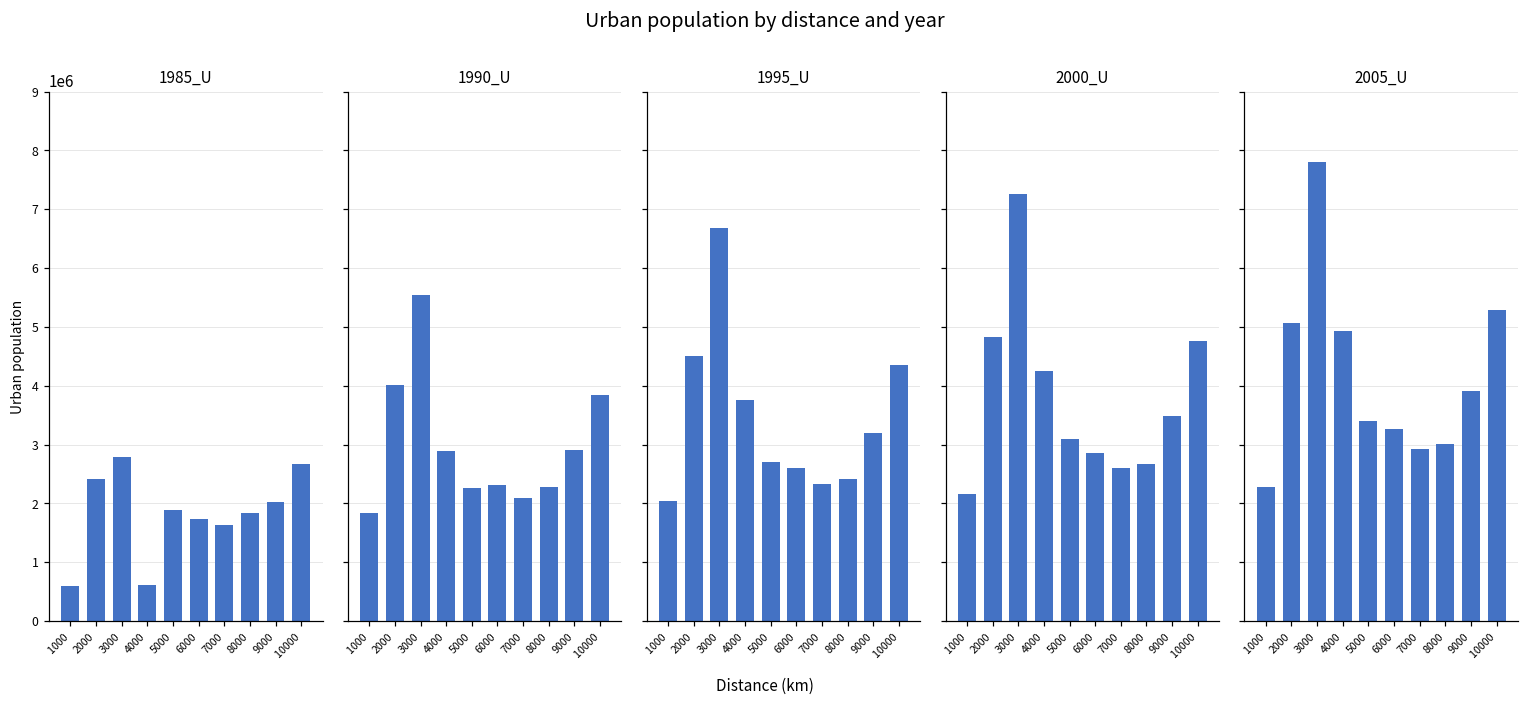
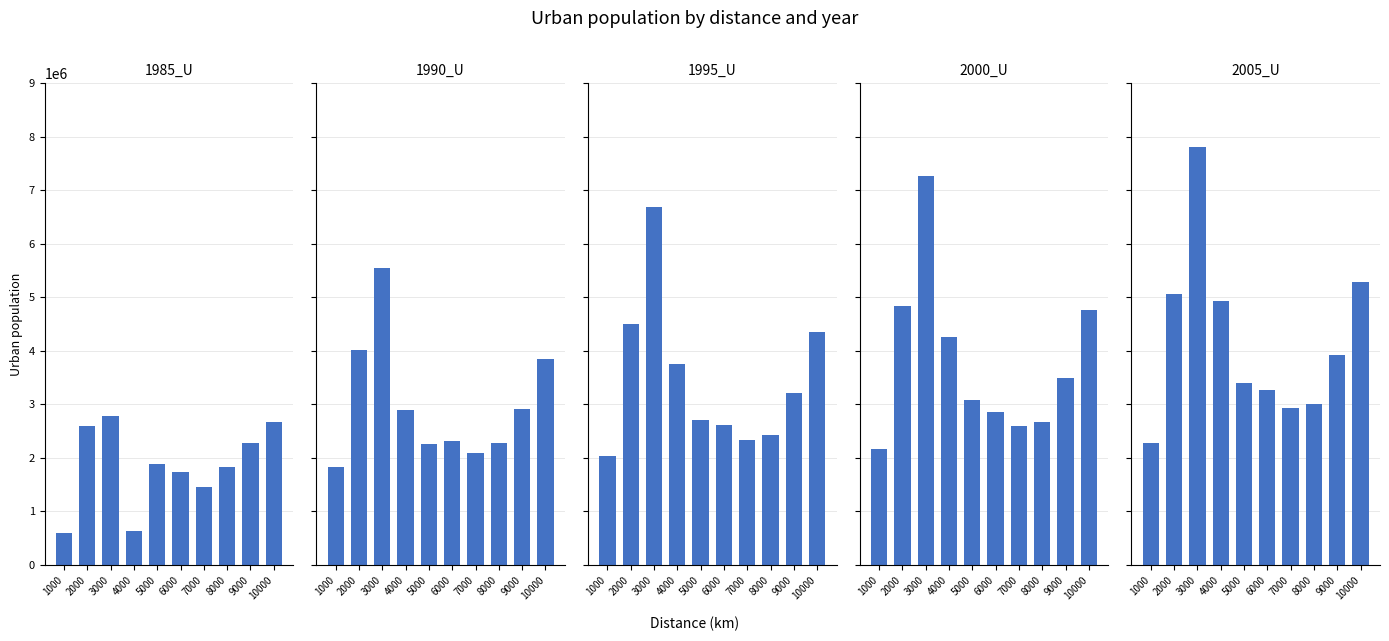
1985_U, 2000: 2400000 -> 2600000
1985_U, 7000: 1600000 -> 1500000
1985_U, 9000: 2000000 -> 2300000
